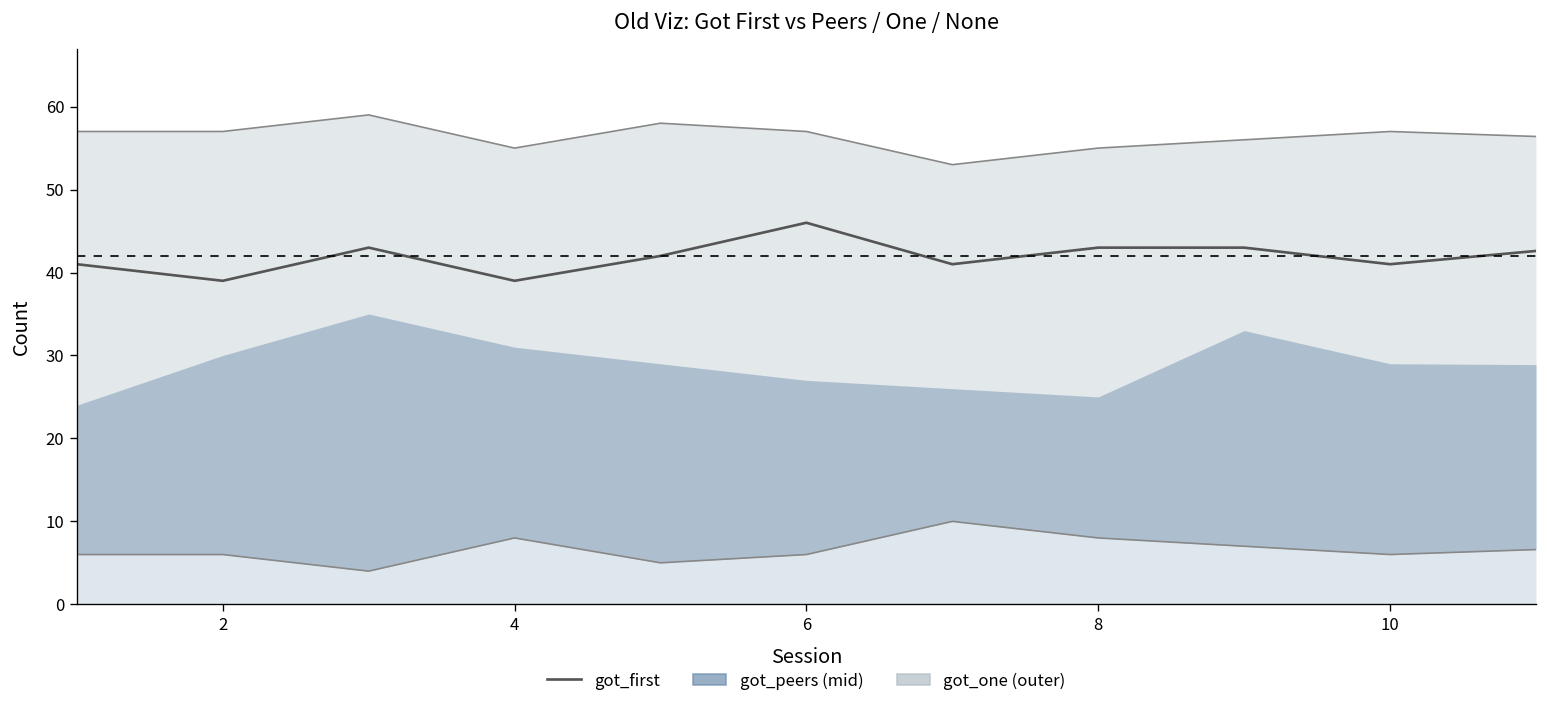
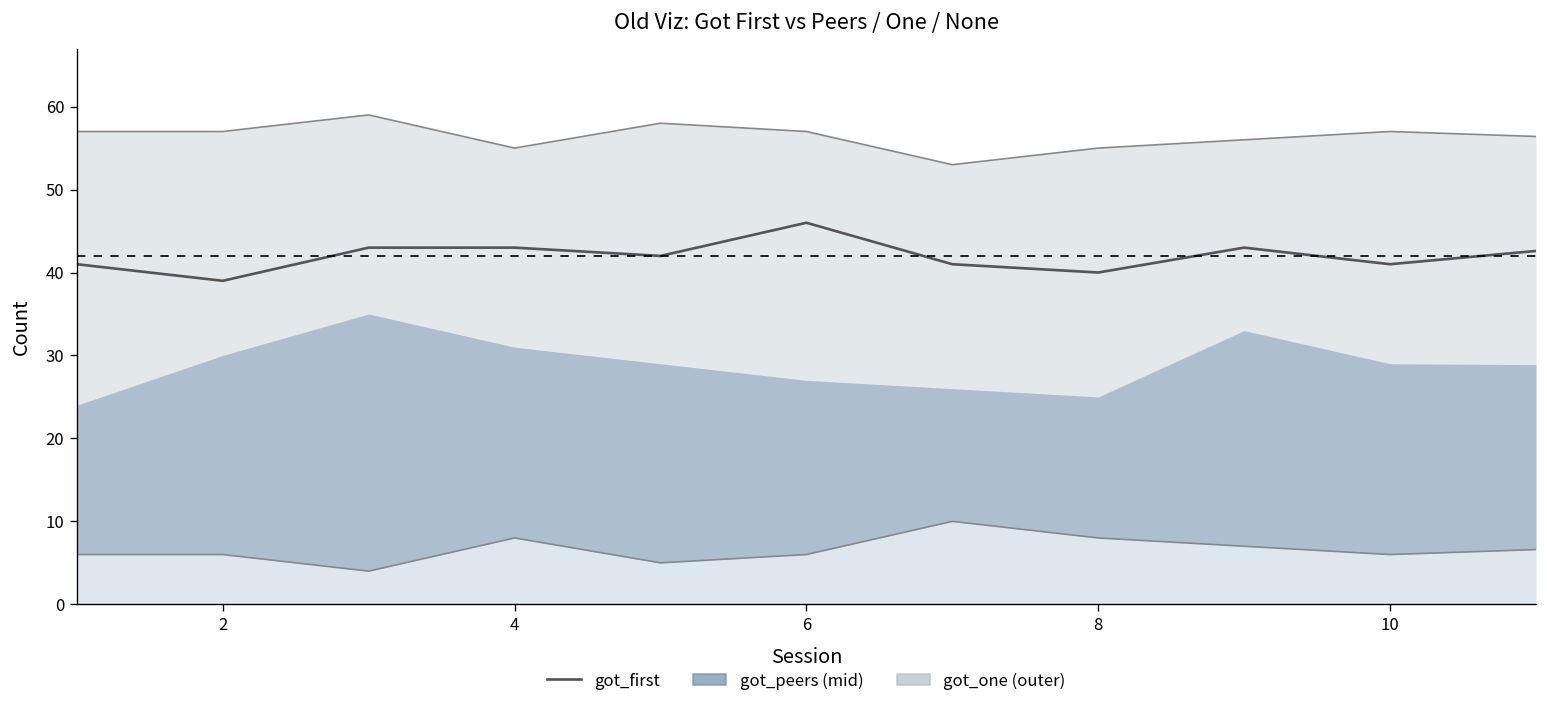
got_first, 4: 39 -> 43
got_first, 8: 43 -> 40
